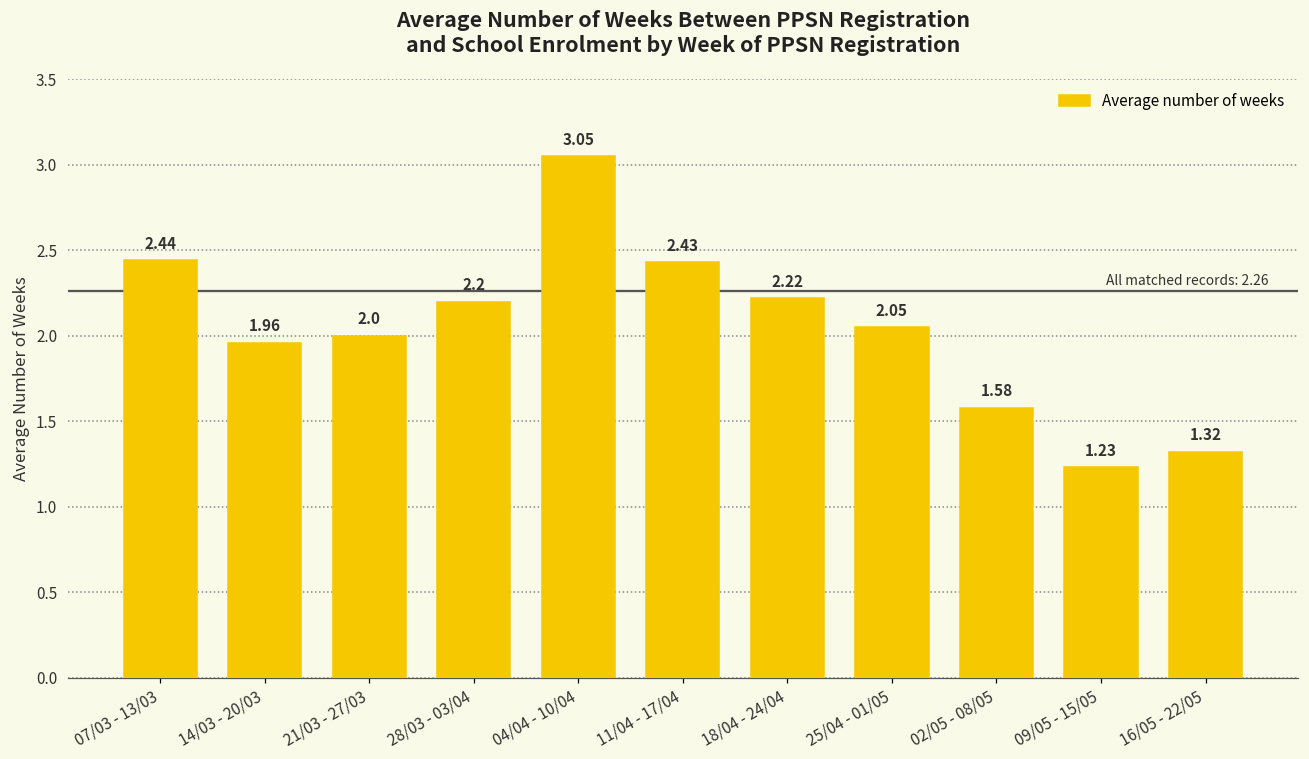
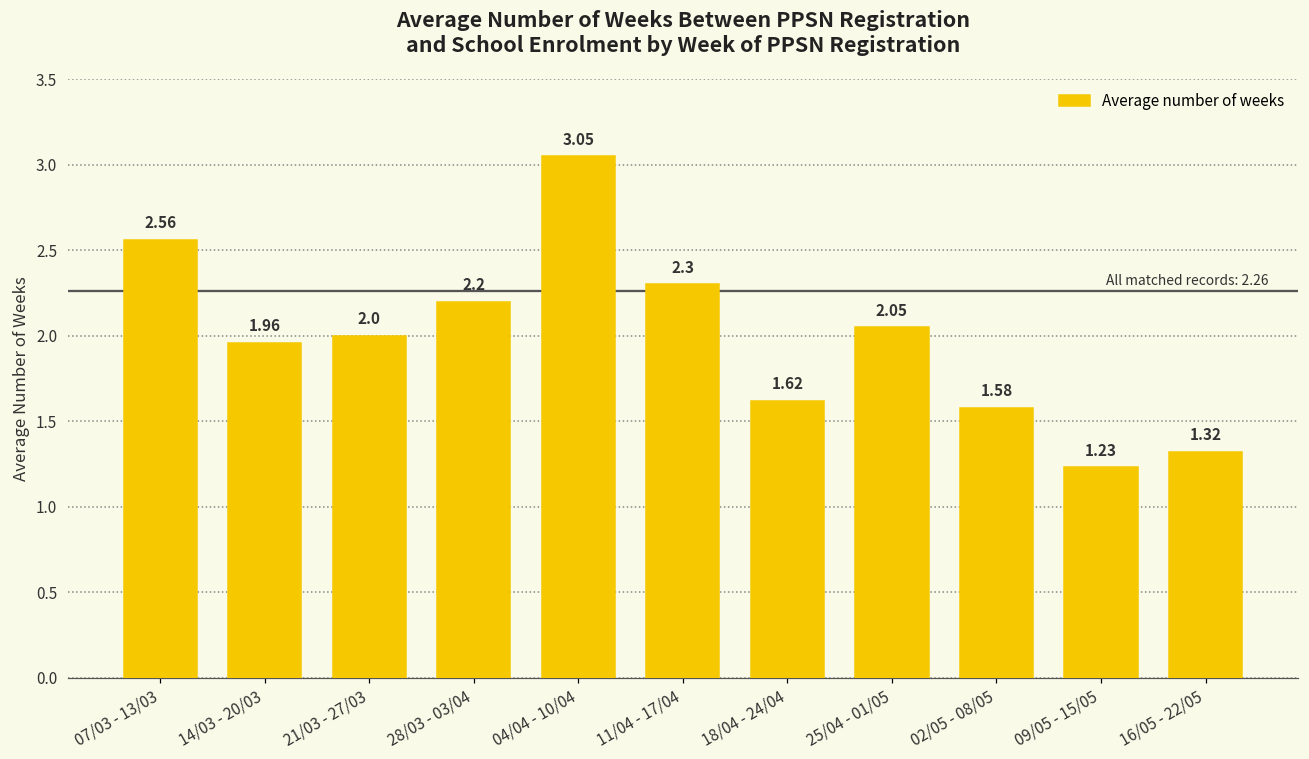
07/03 - 13/03: 2.44 -> 2.56
11/04 - 17/04: 2.43 -> 2.3
18/04 - 24/04: 2.22 -> 1.62
